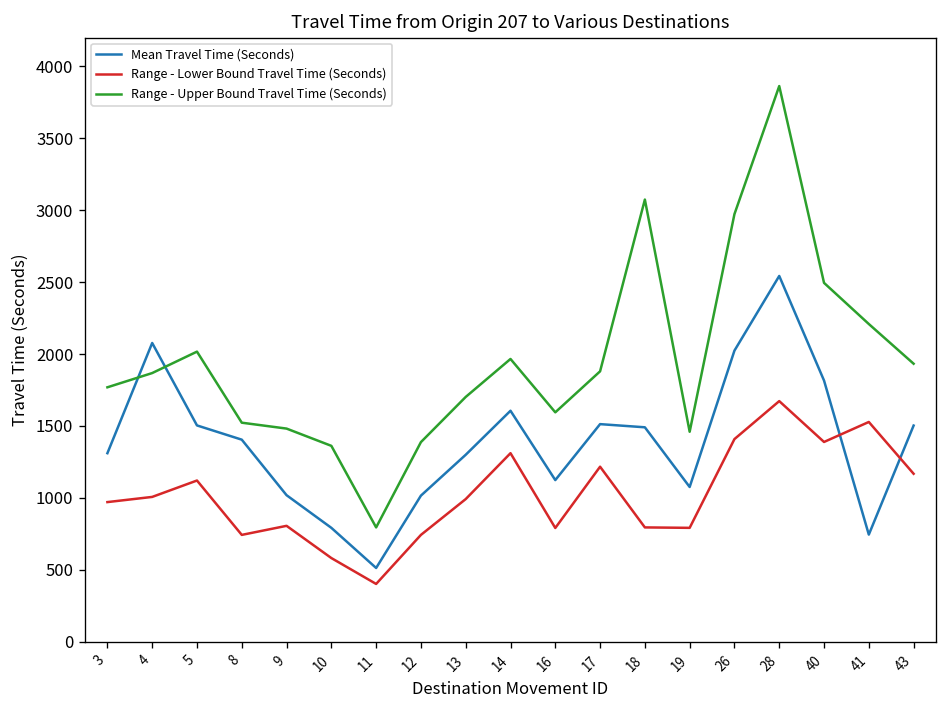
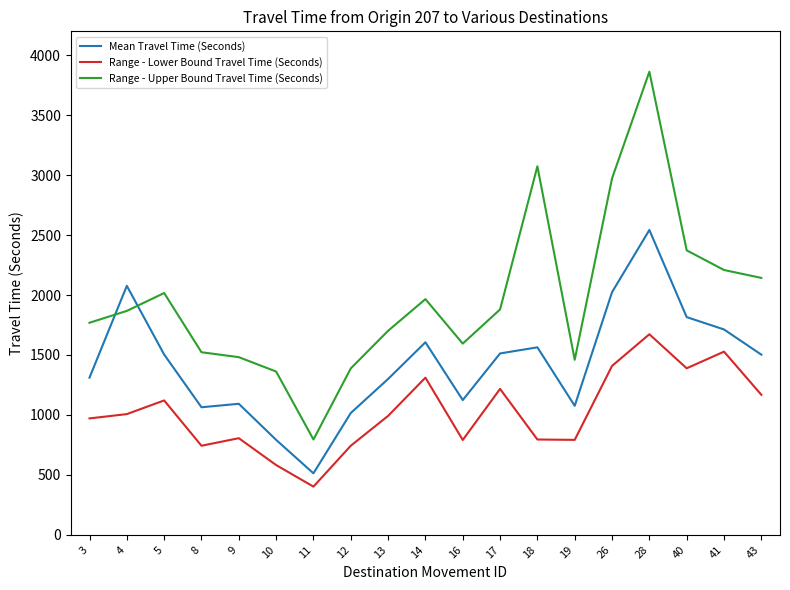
Mean Travel Time (Seconds), 8: 1410 -> 1060
Mean Travel Time (Seconds), 9: 1020 -> 1090
Mean Travel Time (Seconds), 18: 1490 -> 1560
Range - Upper Bound Travel Time (Seconds), 40: 2500 -> 2370
Mean Travel Time (Seconds), 41: 750 -> 1710
Range - Upper Bound Travel Time (Seconds), 43: 1930 -> 2140
